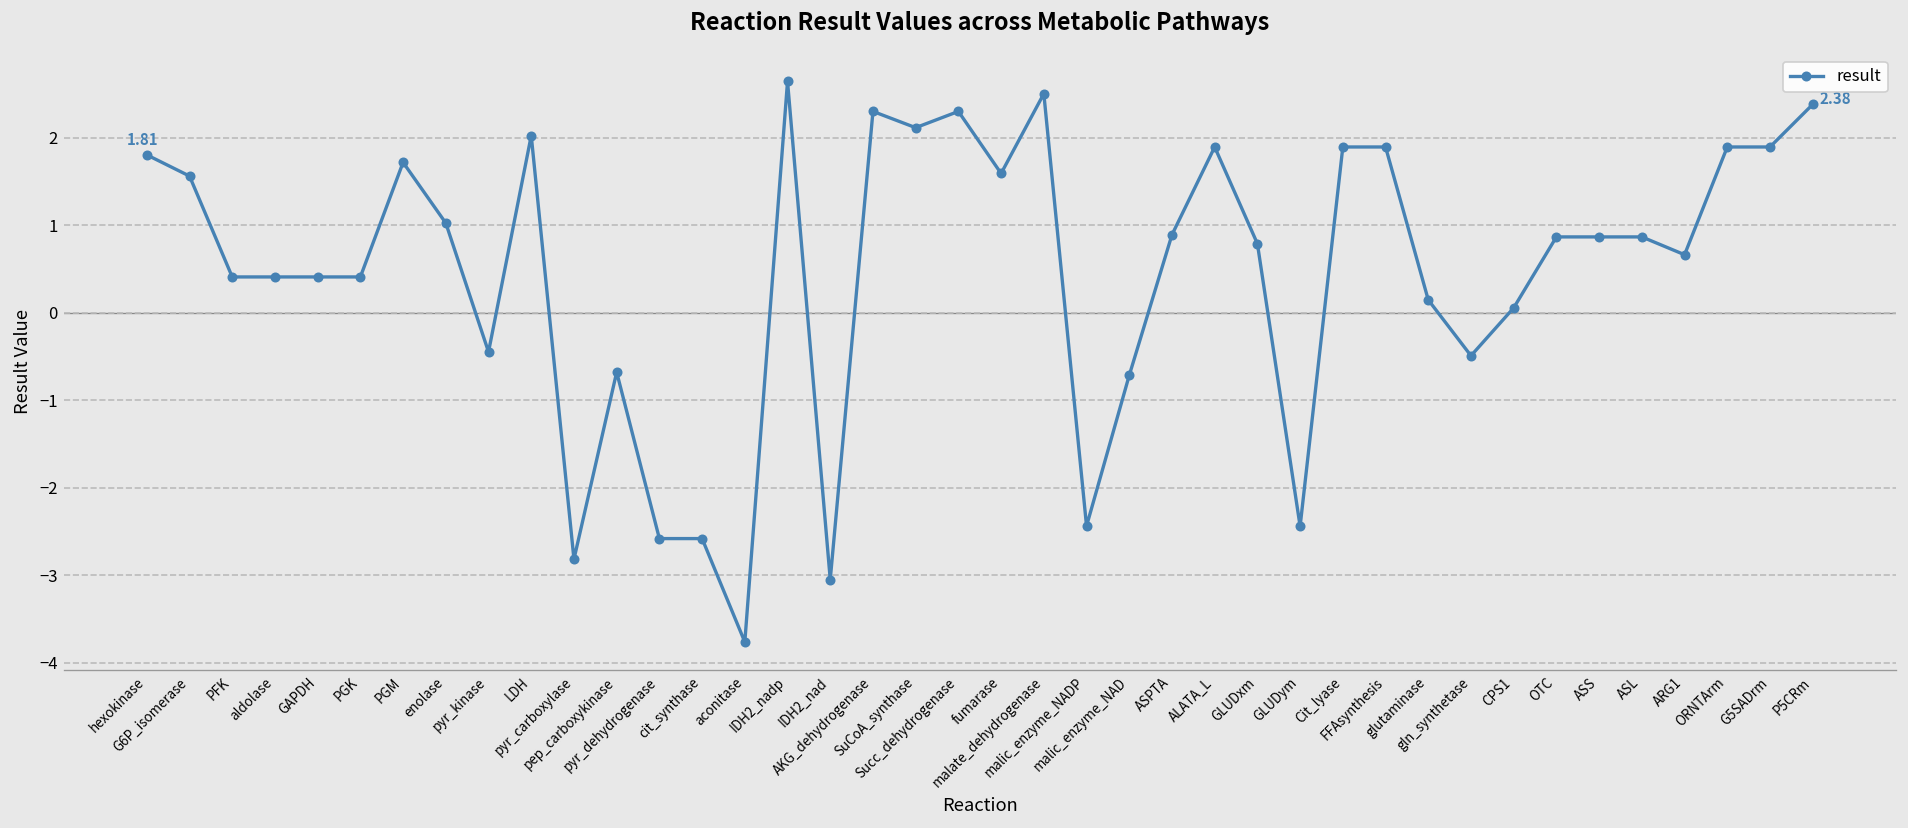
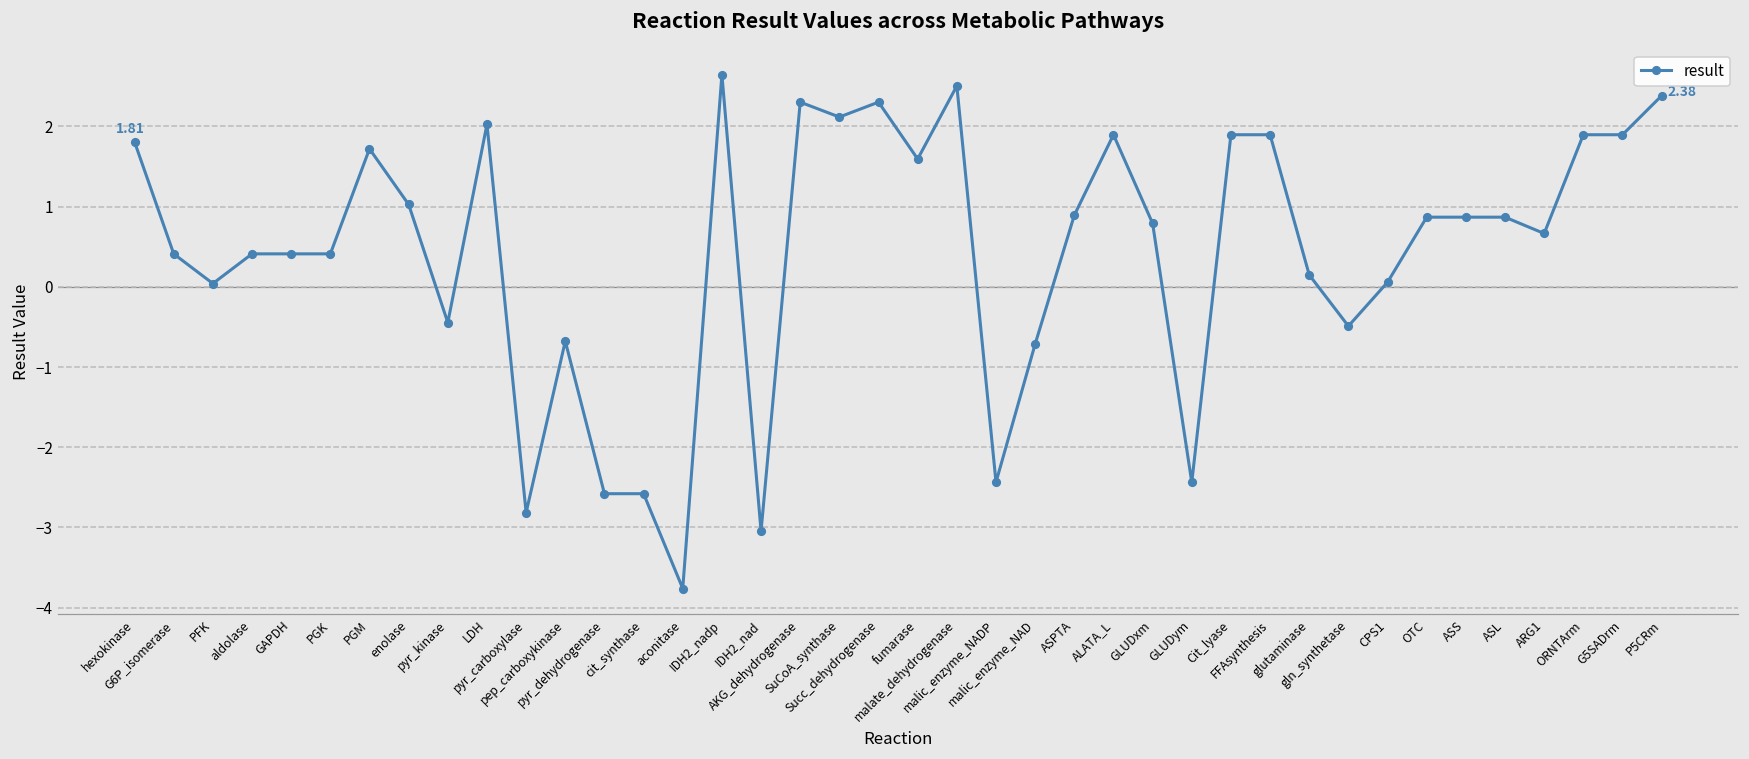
G6P_isomerase: 1.6 -> 0.4
PFK: 0.4 -> 0.0
